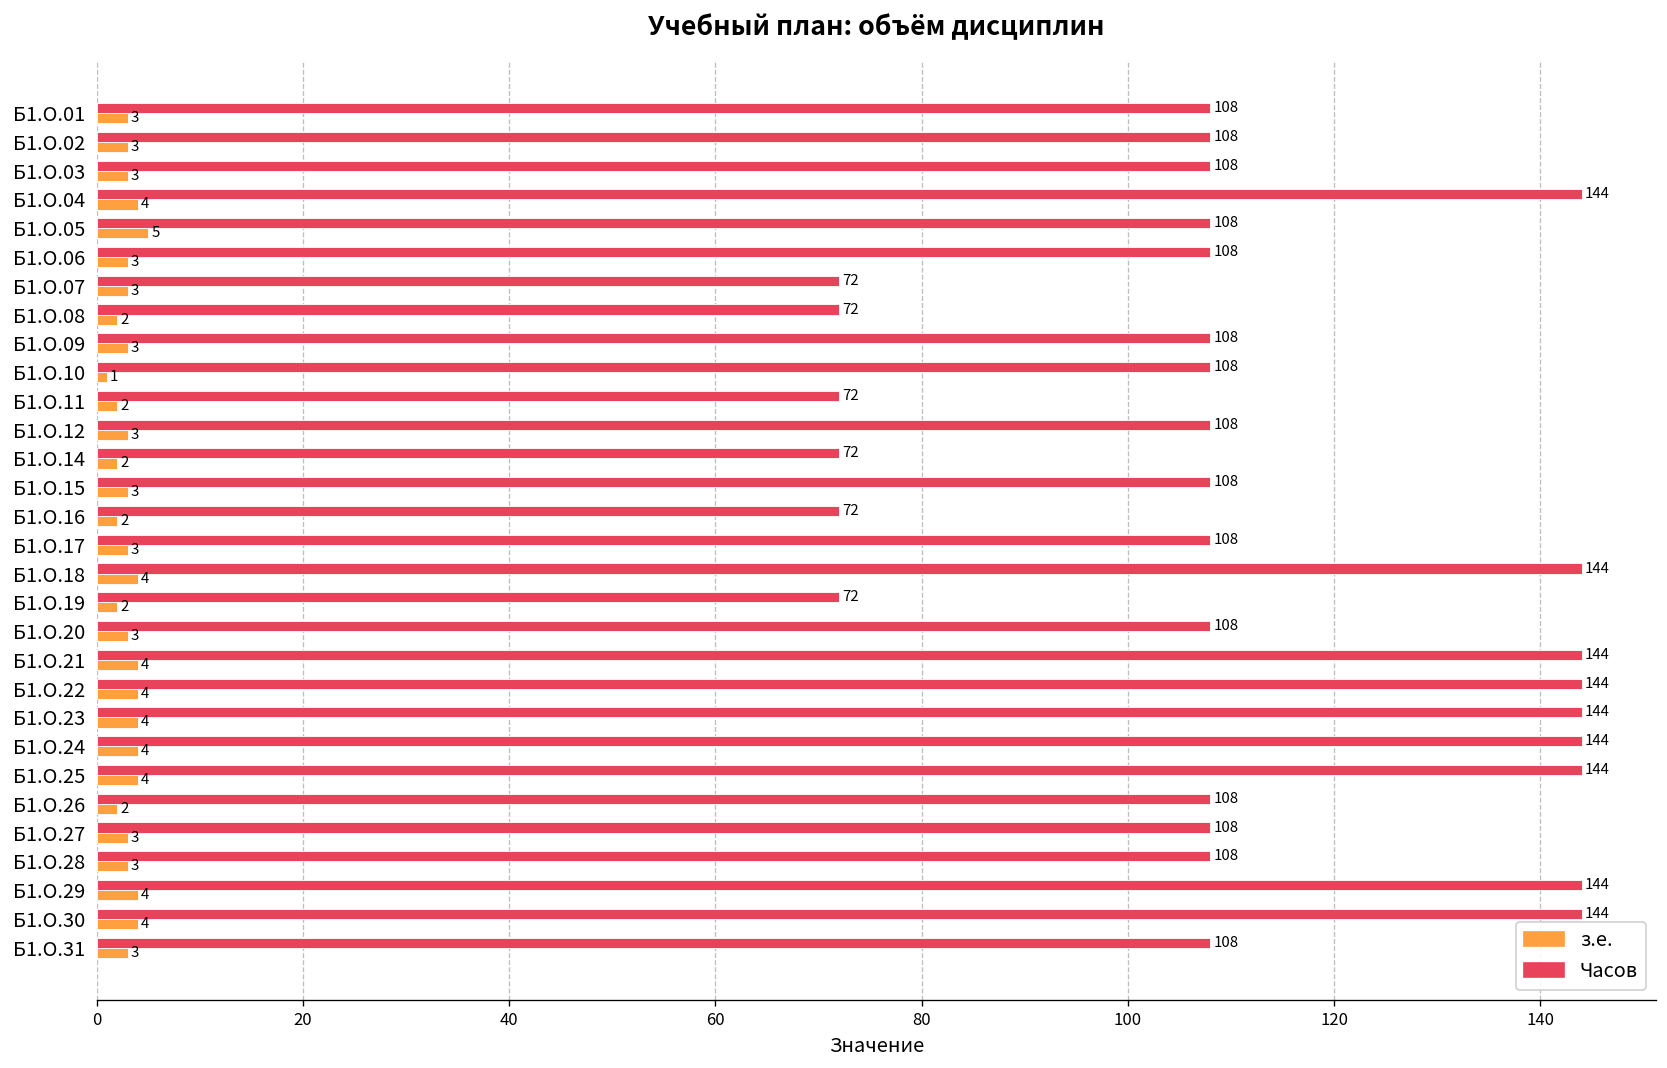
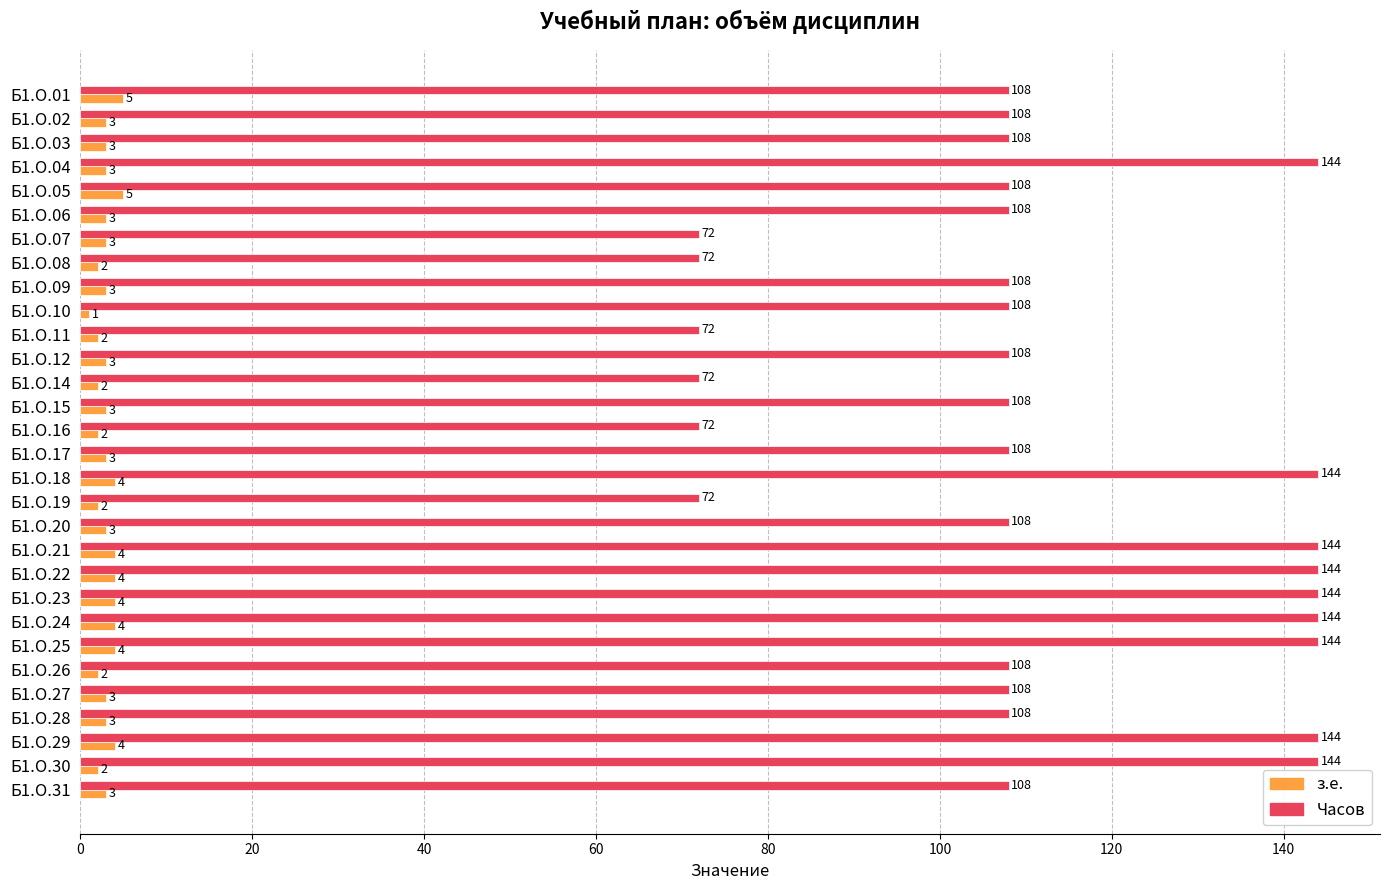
з.е., Б1.О.01: 3 -> 5
з.е., Б1.О.04: 4 -> 3
з.е., Б1.О.30: 4 -> 2
